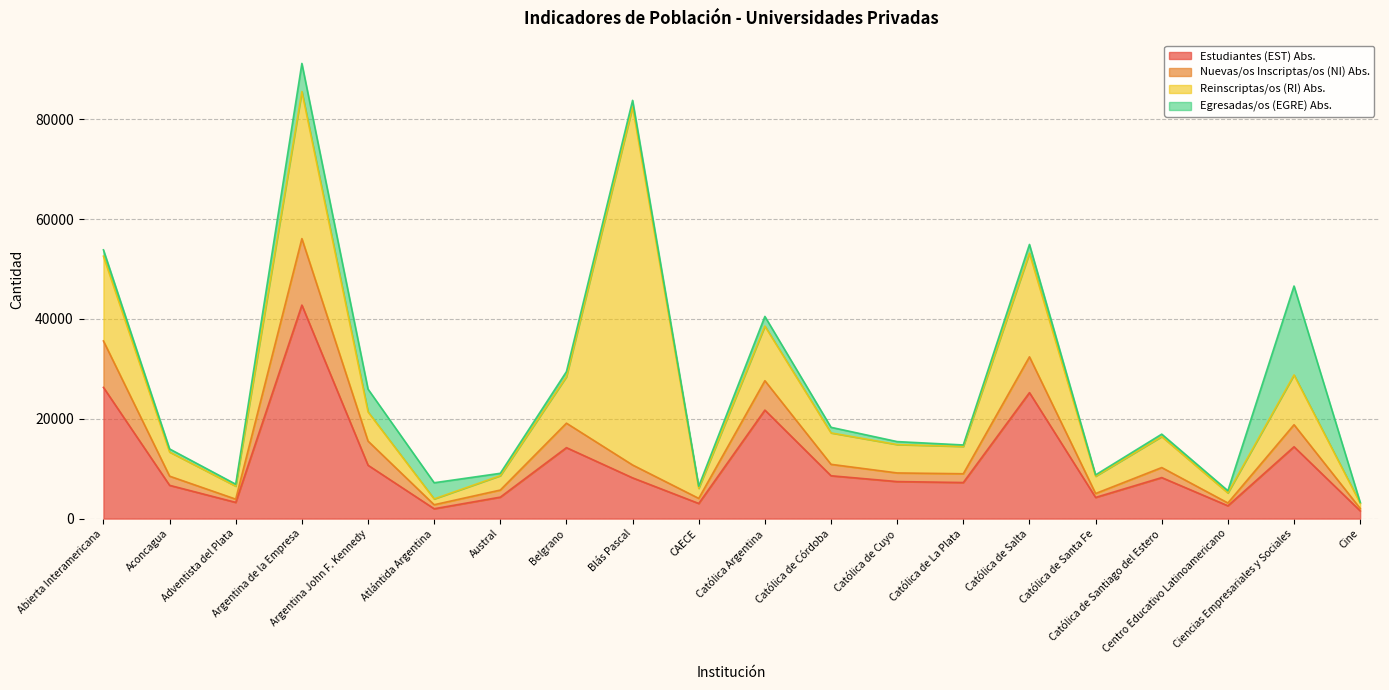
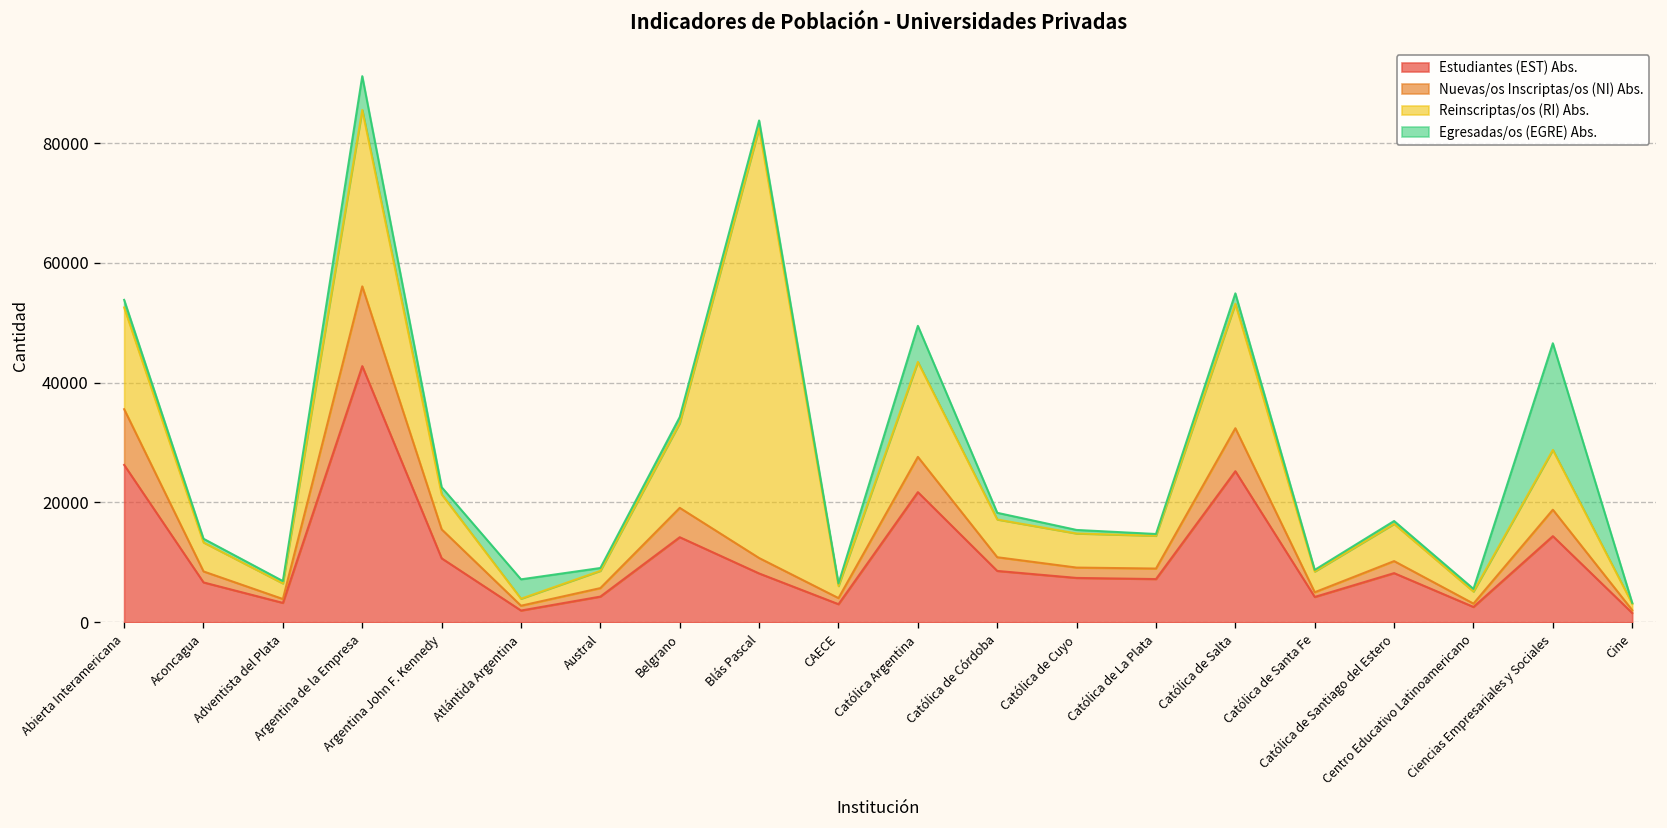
Egresadas/os (EGRE) Abs., Argentina John F. Kennedy: 5000 -> 1000
Reinscriptas/os (RI) Abs., Belgrano: 9000 -> 14000
Reinscriptas/os (RI) Abs., Católica Argentina: 11000 -> 16000
Egresadas/os (EGRE) Abs., Católica Argentina: 2000 -> 6000
